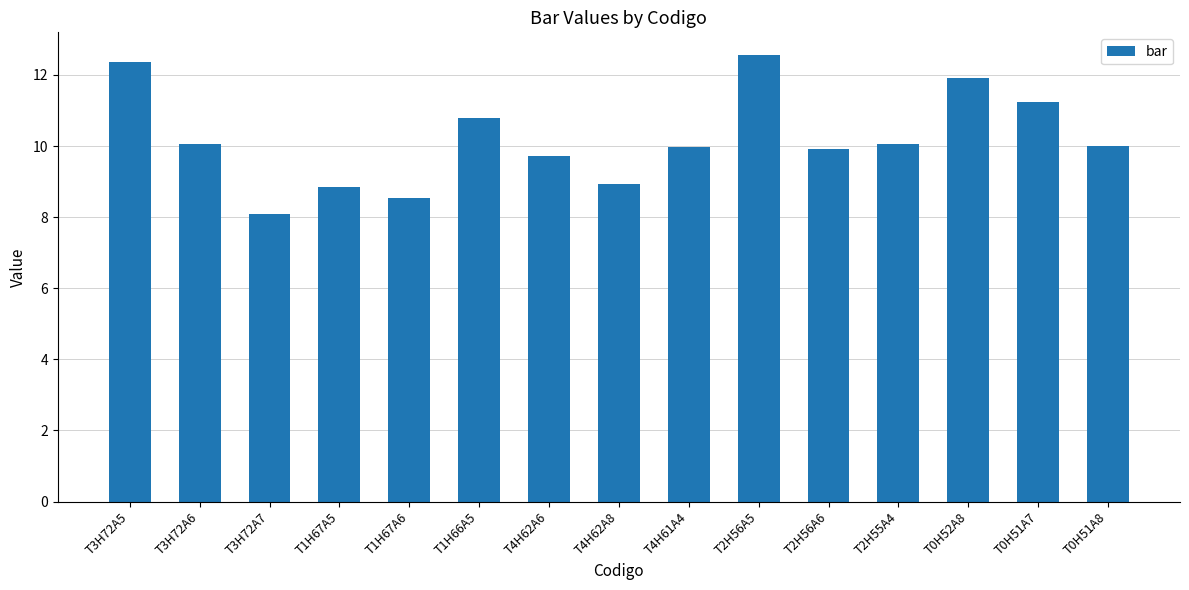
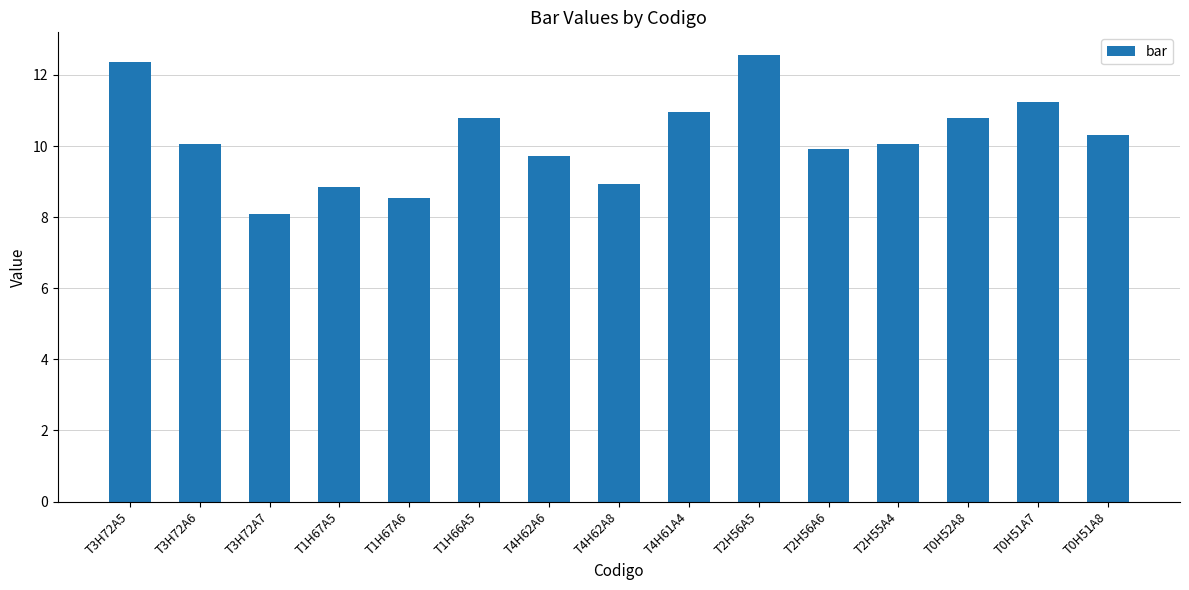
T4H61A4: 10.0 -> 11.0
T0H52A8: 11.9 -> 10.8
T0H51A8: 10.0 -> 10.3
